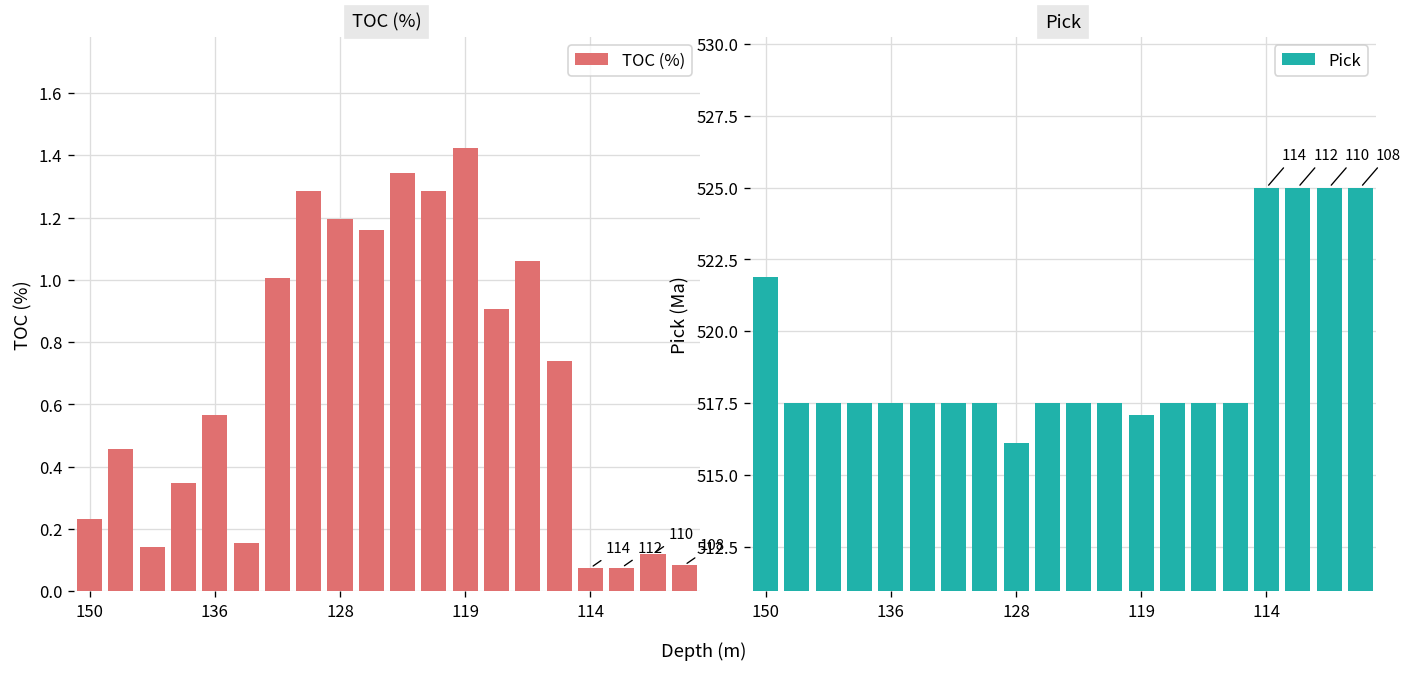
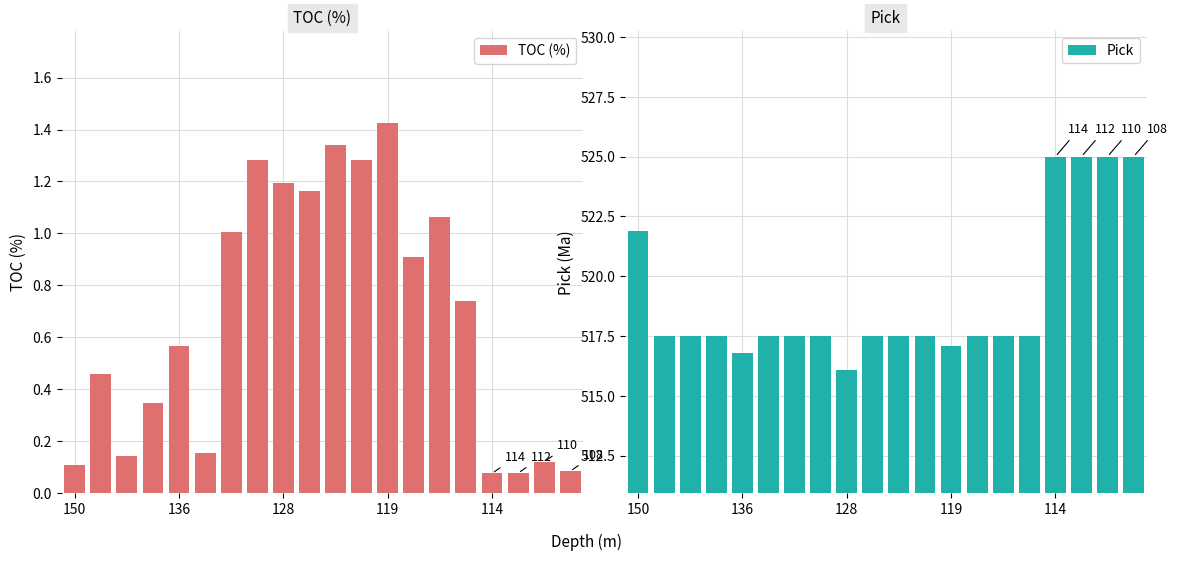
TOC (%), 150: 0.23 -> 0.11
Pick, 136: 517.5 -> 516.8
